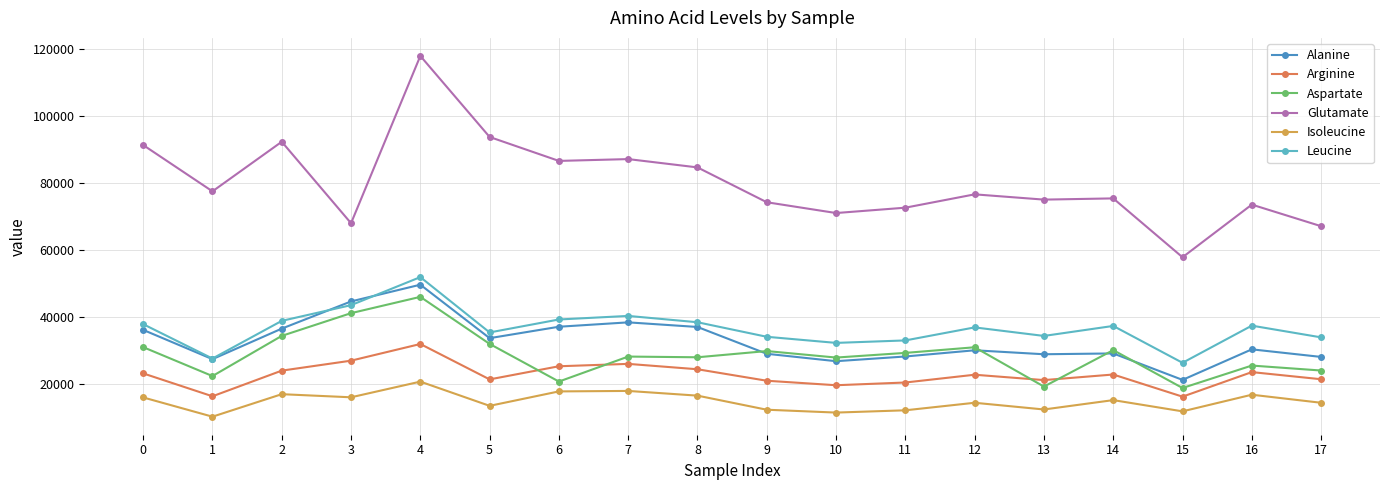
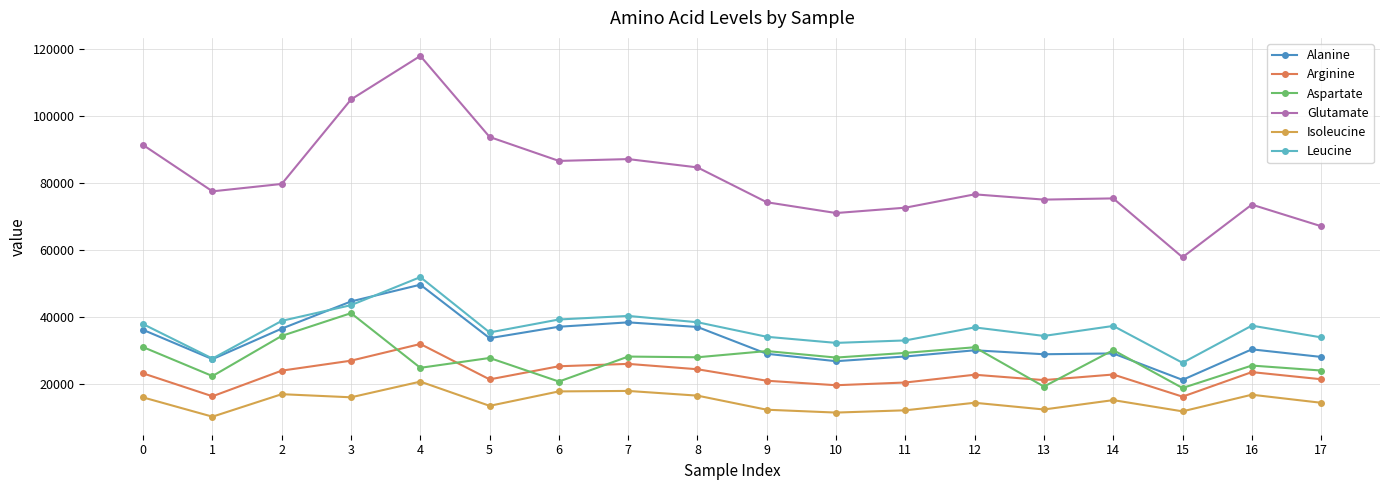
Glutamate, 2: 92000 -> 80000
Glutamate, 3: 68000 -> 105000
Aspartate, 4: 46000 -> 25000
Aspartate, 5: 32000 -> 28000
